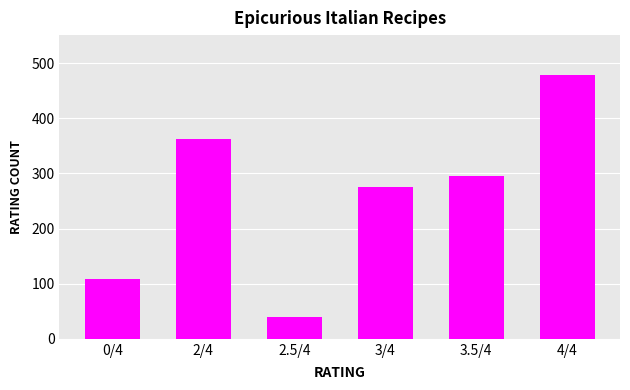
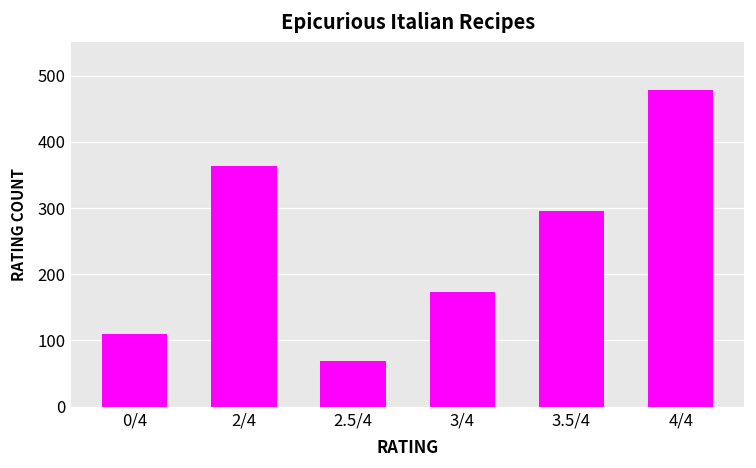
2.5/4: 40 -> 70
3/4: 280 -> 170
